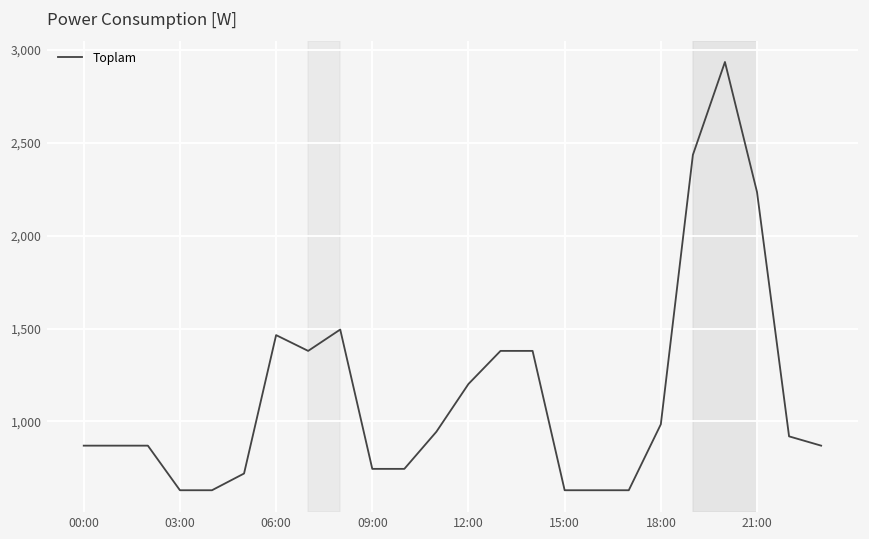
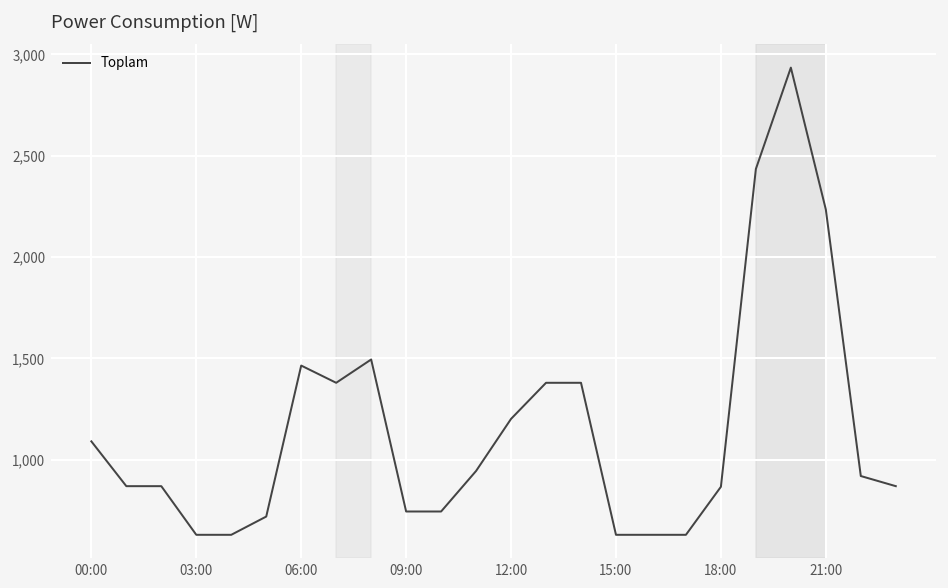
00:00: 870 -> 1,090
18:00: 990 -> 870
